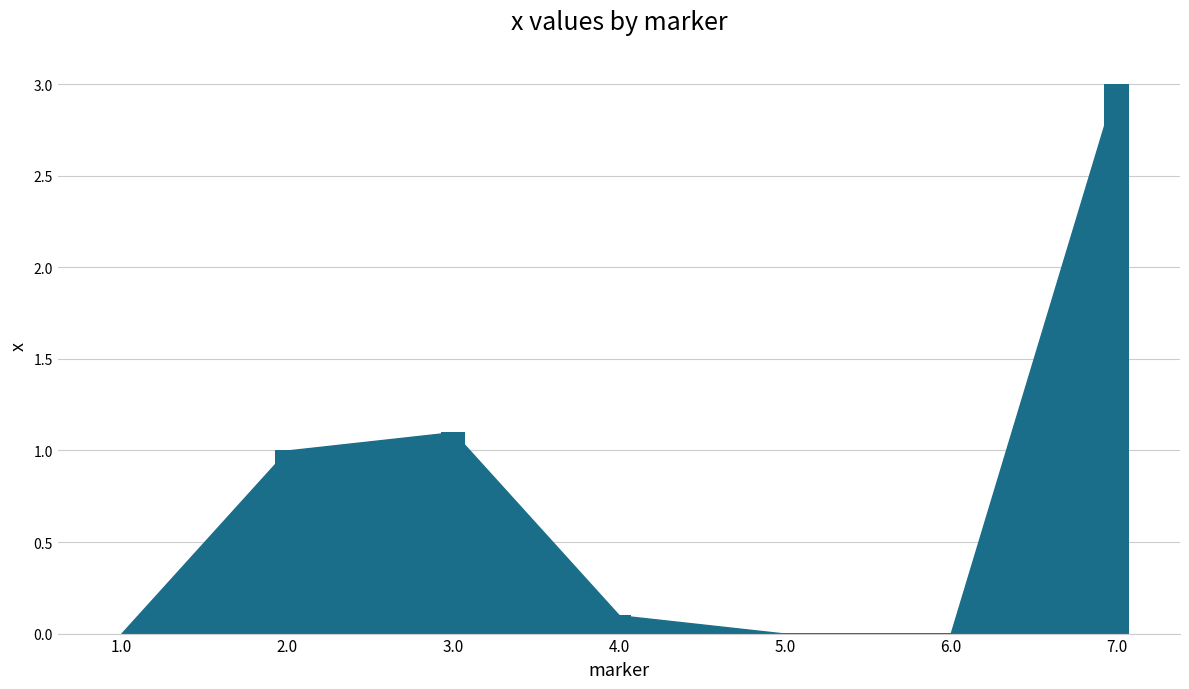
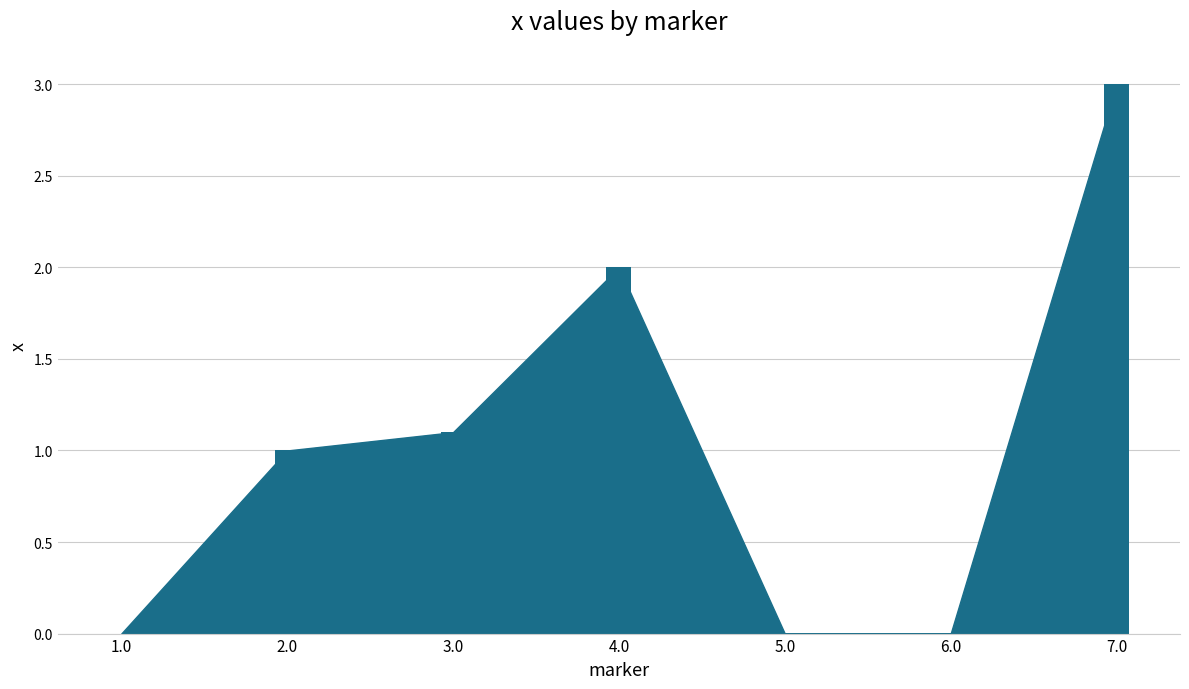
4.0: 0.1 -> 2.0
